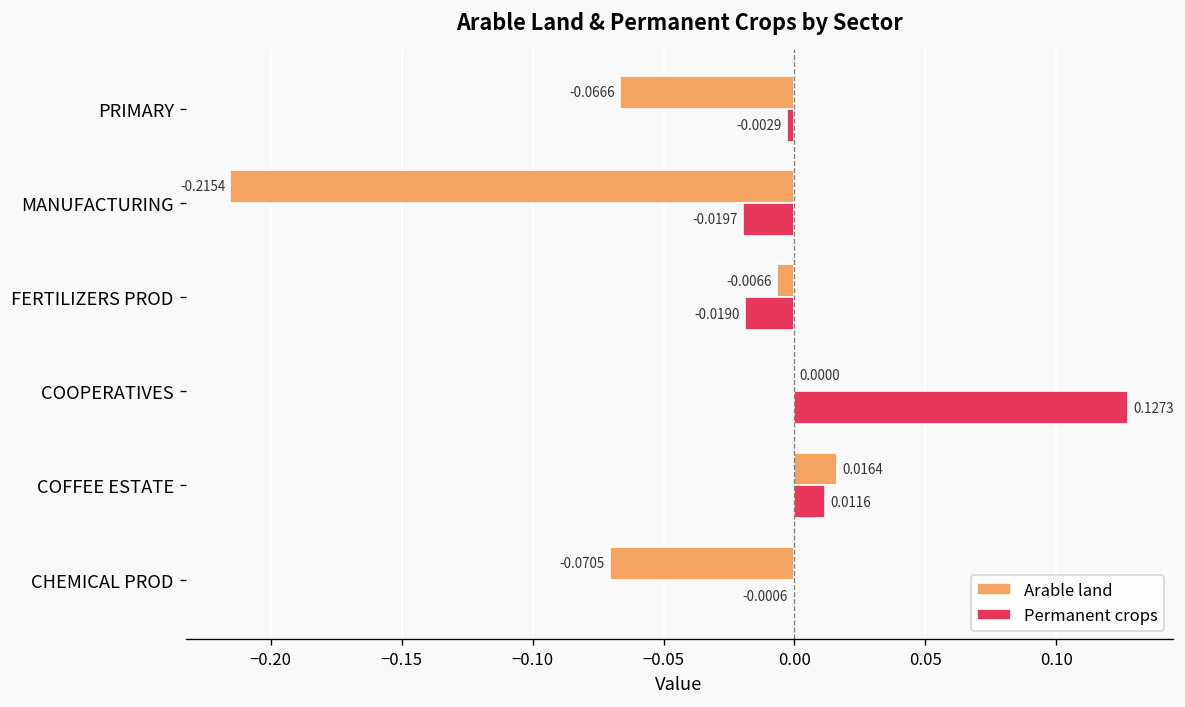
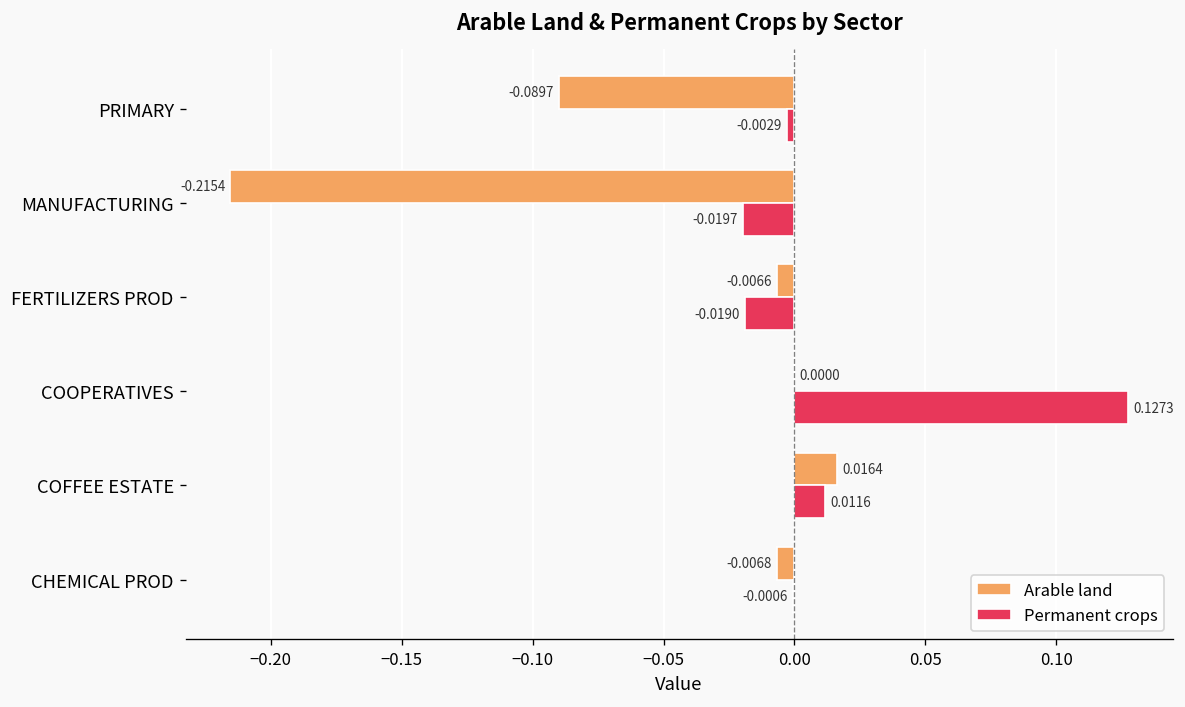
Arable land, PRIMARY: -0.0666 -> -0.0897
Arable land, CHEMICAL PROD: -0.0705 -> -0.0068
